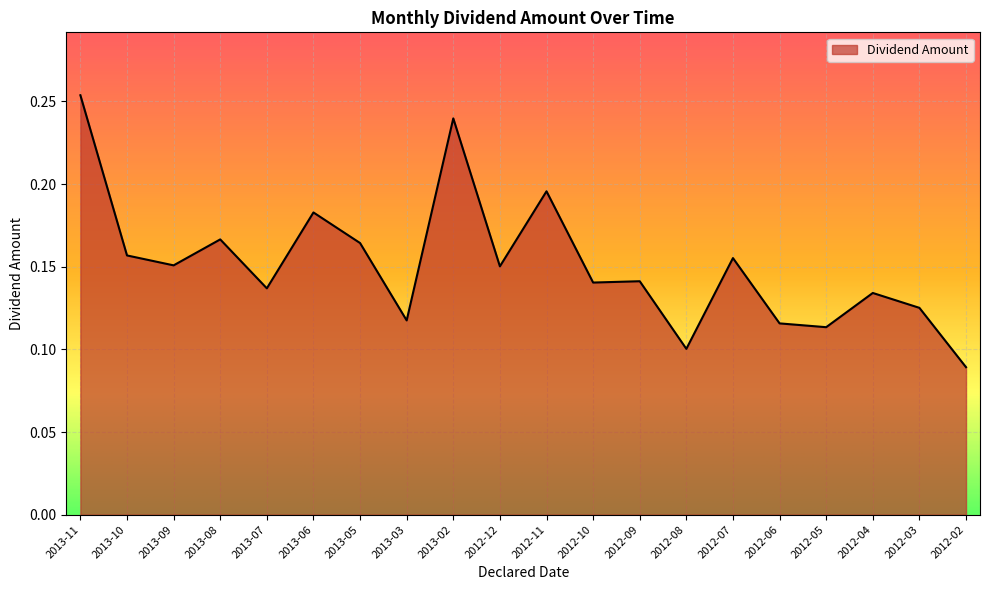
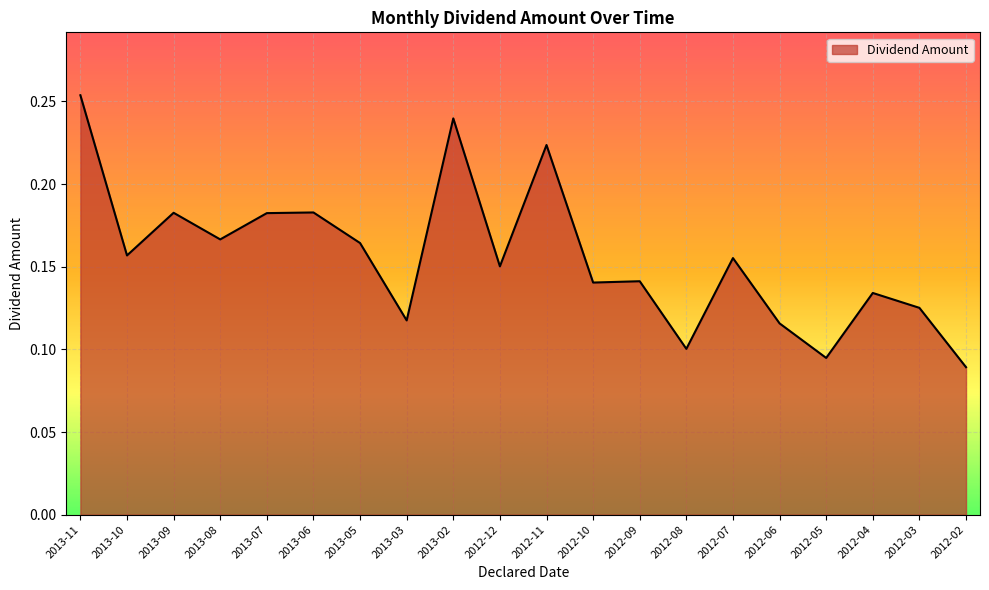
2013-09: 0.151 -> 0.183
2013-07: 0.137 -> 0.182
2012-11: 0.196 -> 0.224
2012-05: 0.113 -> 0.095
